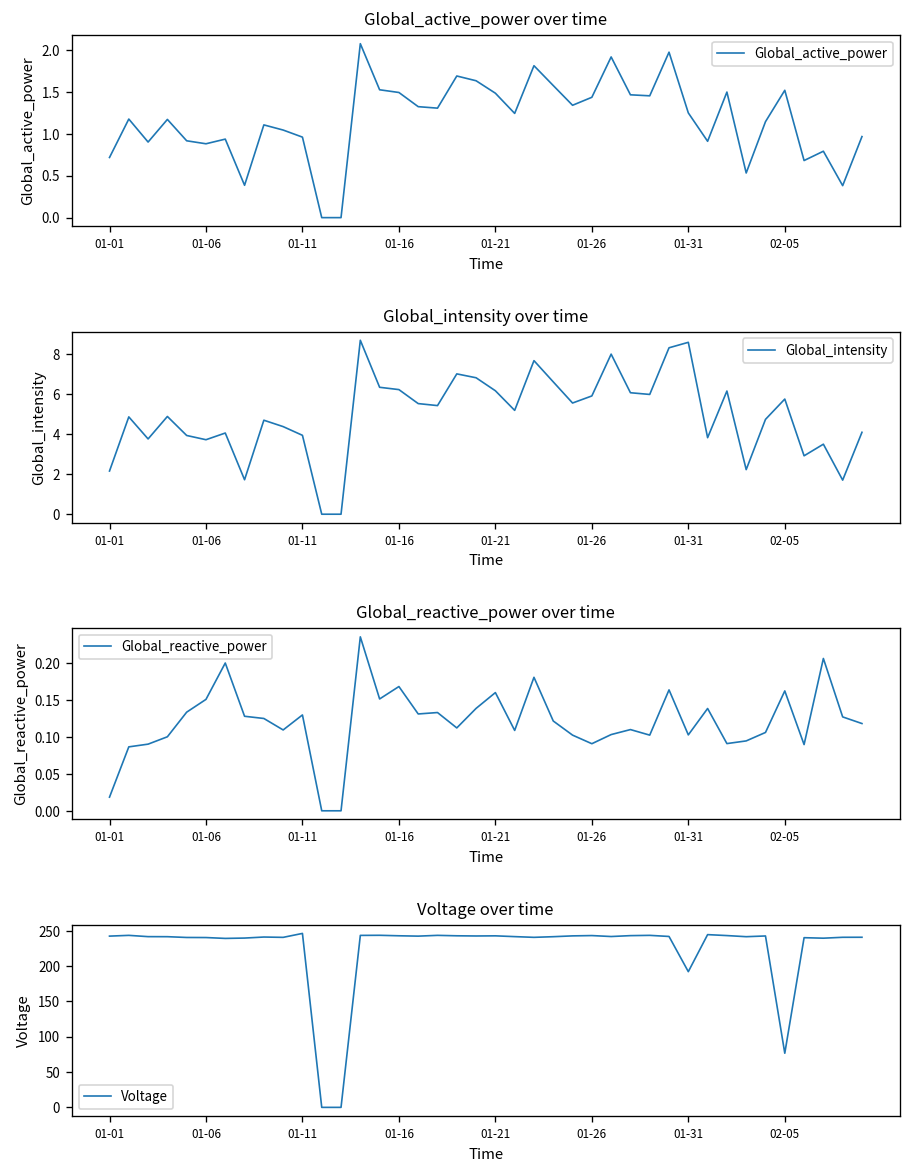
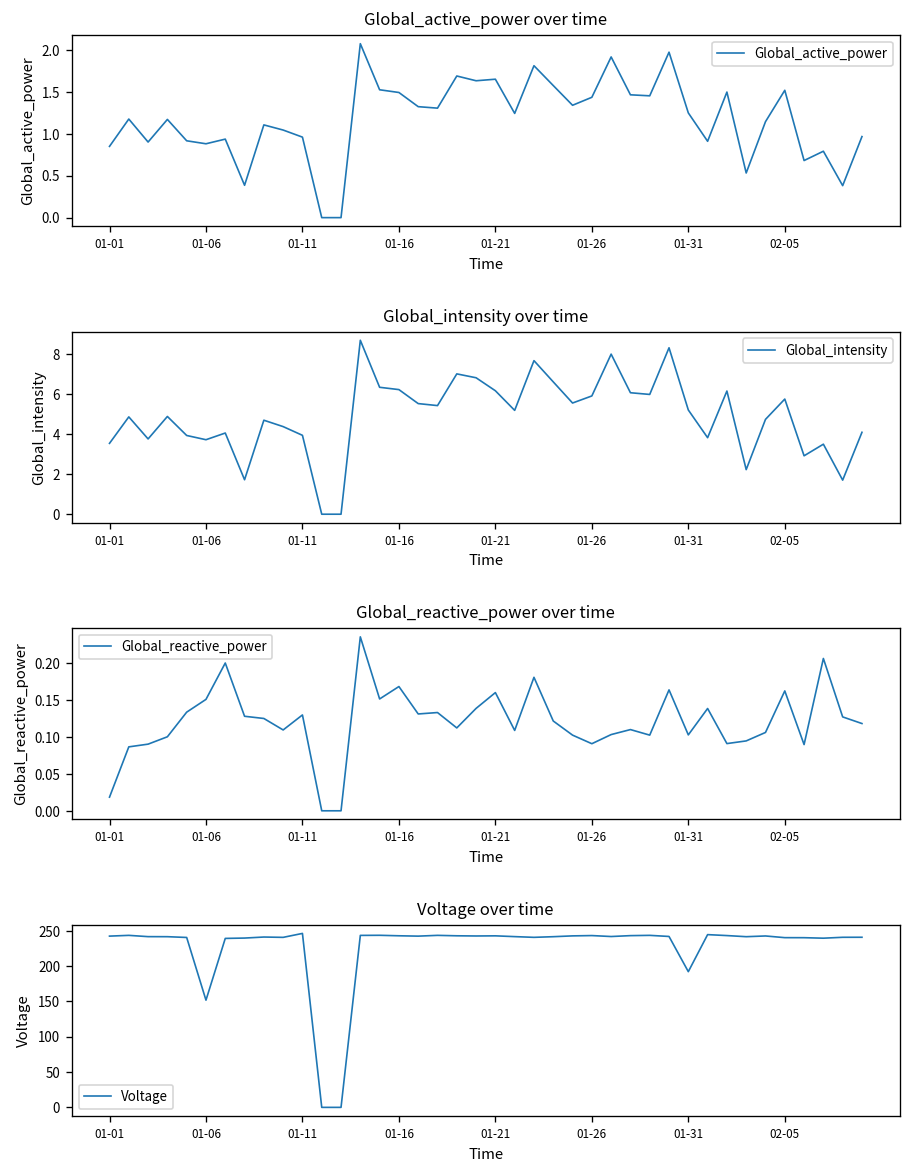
Global_active_power over time, 01-01: 0.7 -> 0.9
Global_active_power over time, 01-21: 1.5 -> 1.7
Global_intensity over time, 01-01: 2.2 -> 3.5
Global_intensity over time, 01-31: 8.6 -> 5.2
Voltage over time, 01-06: 240 -> 150
Voltage over time, 02-05: 80 -> 240
